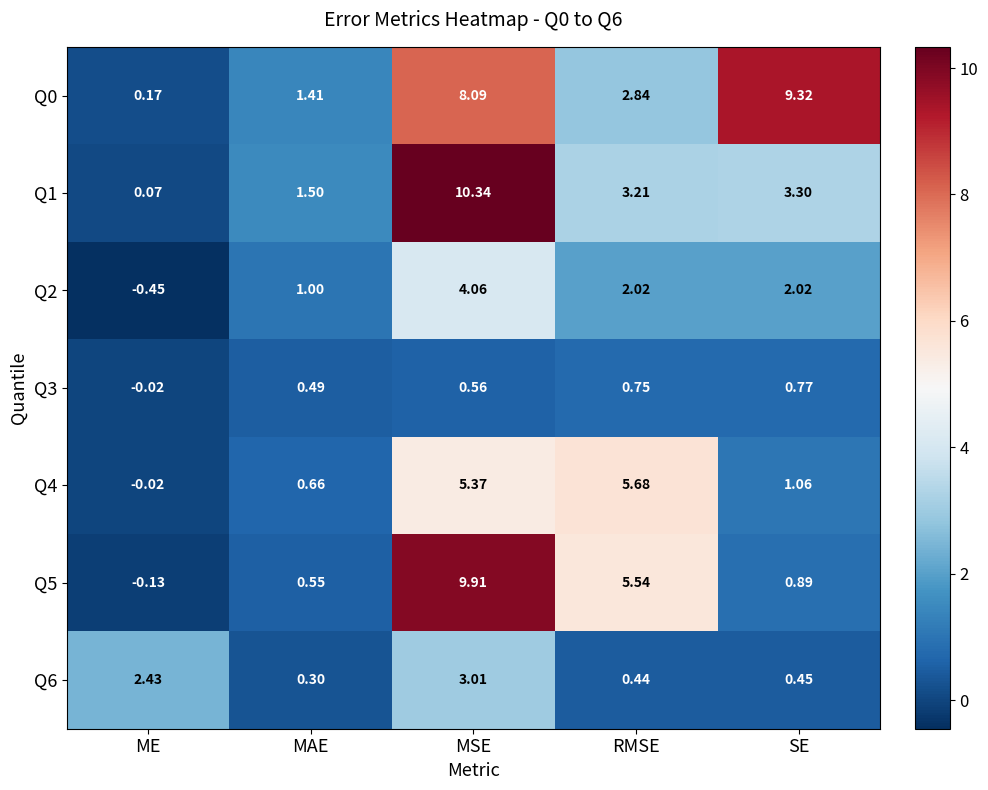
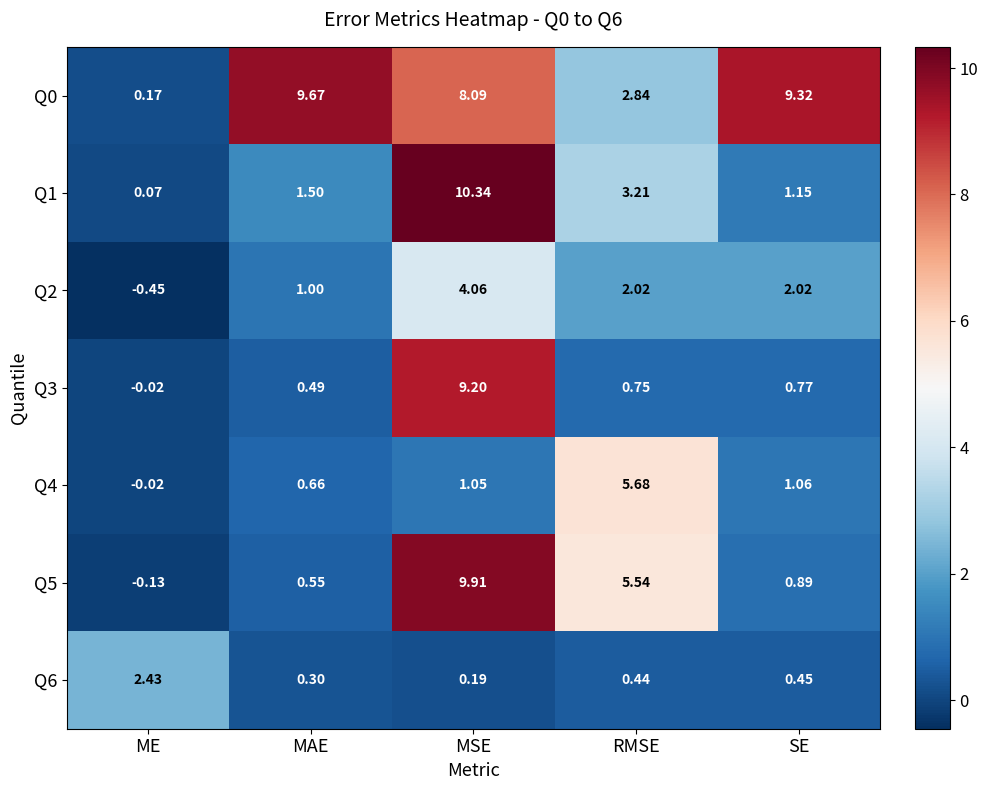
Q0, MAE: 1.41 -> 9.67
Q1, SE: 3.30 -> 1.15
Q3, MSE: 0.56 -> 9.20
Q4, MSE: 5.37 -> 1.05
Q6, MSE: 3.01 -> 0.19
